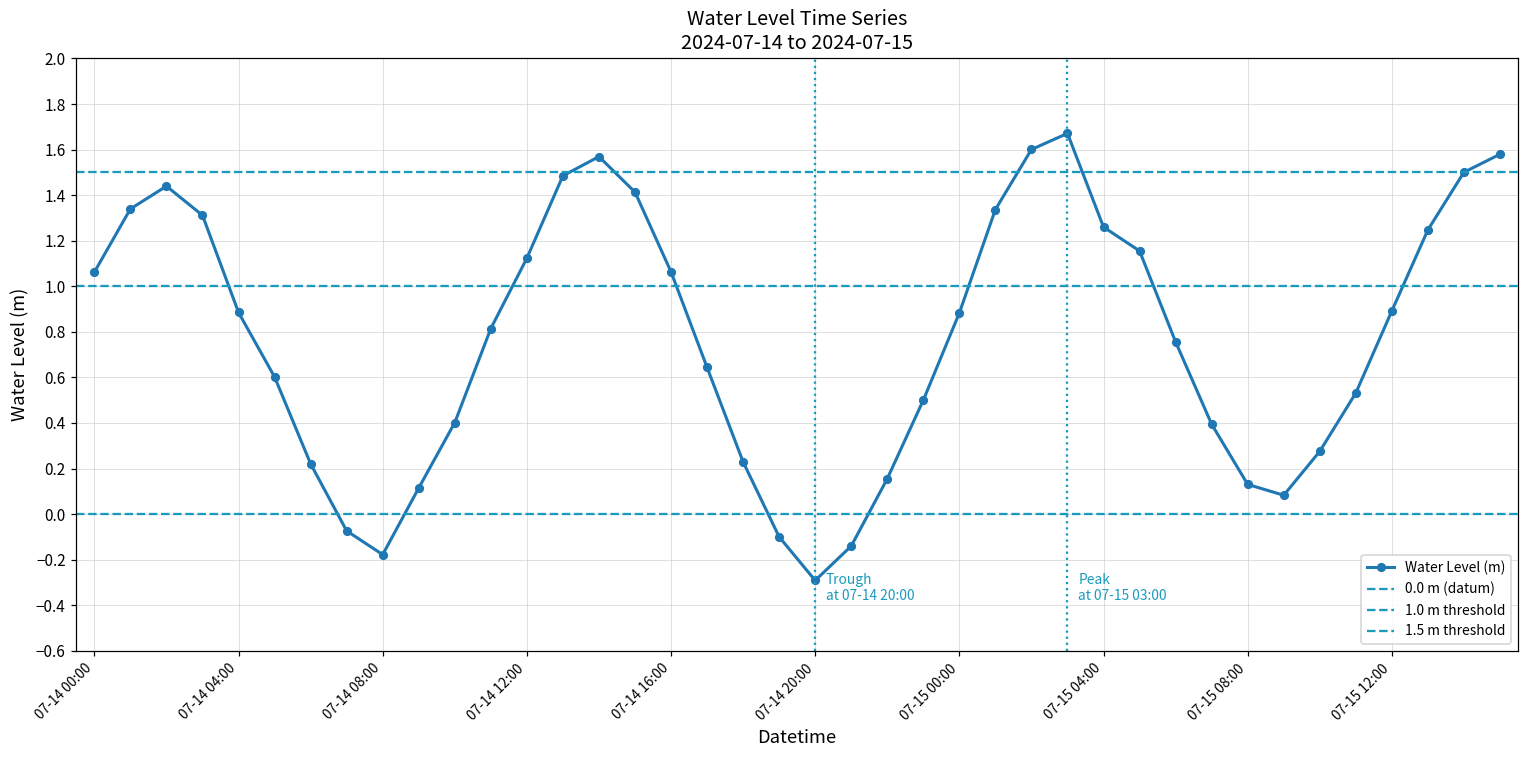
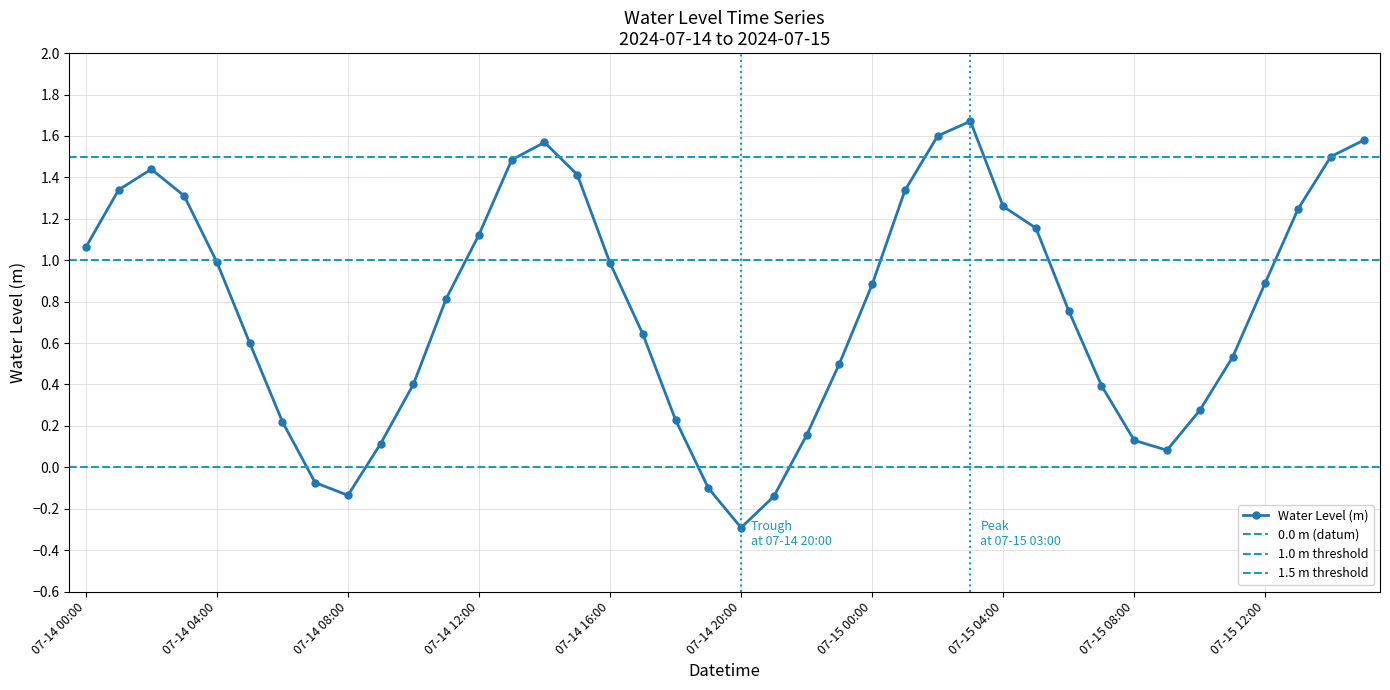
07-14 04:00: 0.89 -> 0.99
07-14 08:00: -0.18 -> -0.14
07-14 16:00: 1.06 -> 0.99
